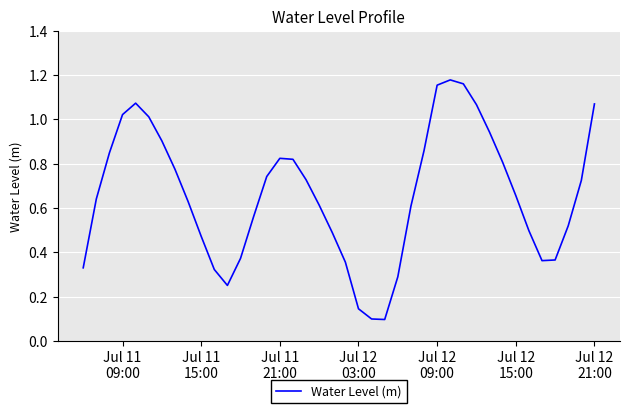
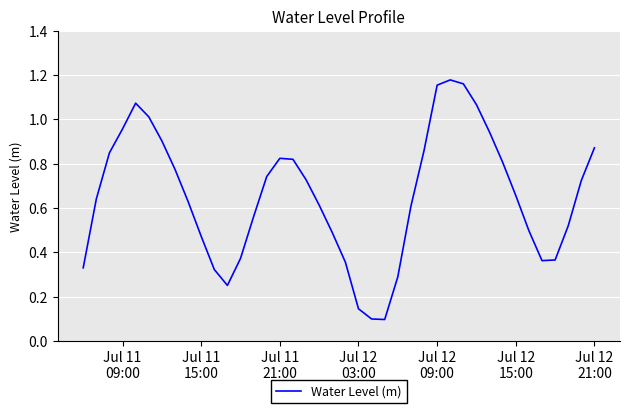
Jul 11 09:00: 1.02 -> 0.96
Jul 12 21:00: 1.07 -> 0.87
